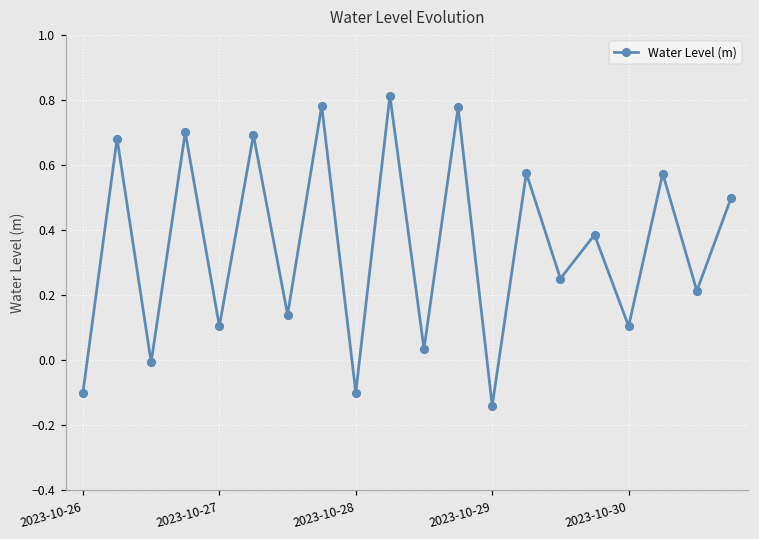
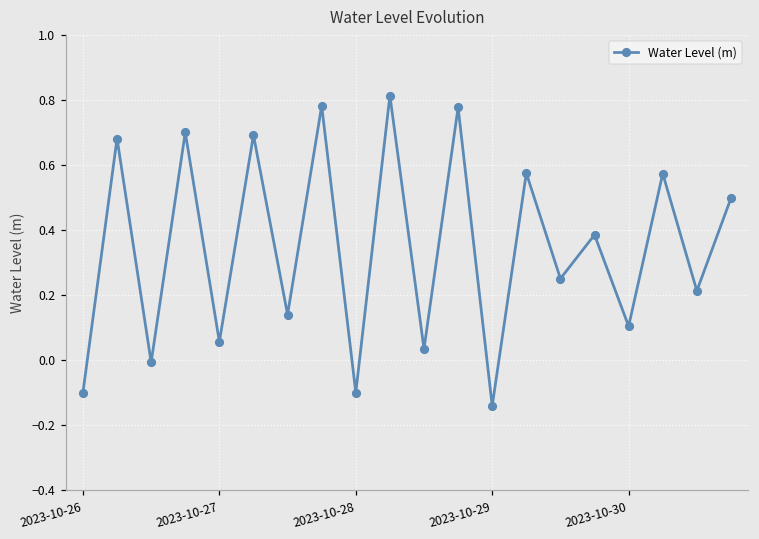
2023-10-27: 0.10 -> 0.06
